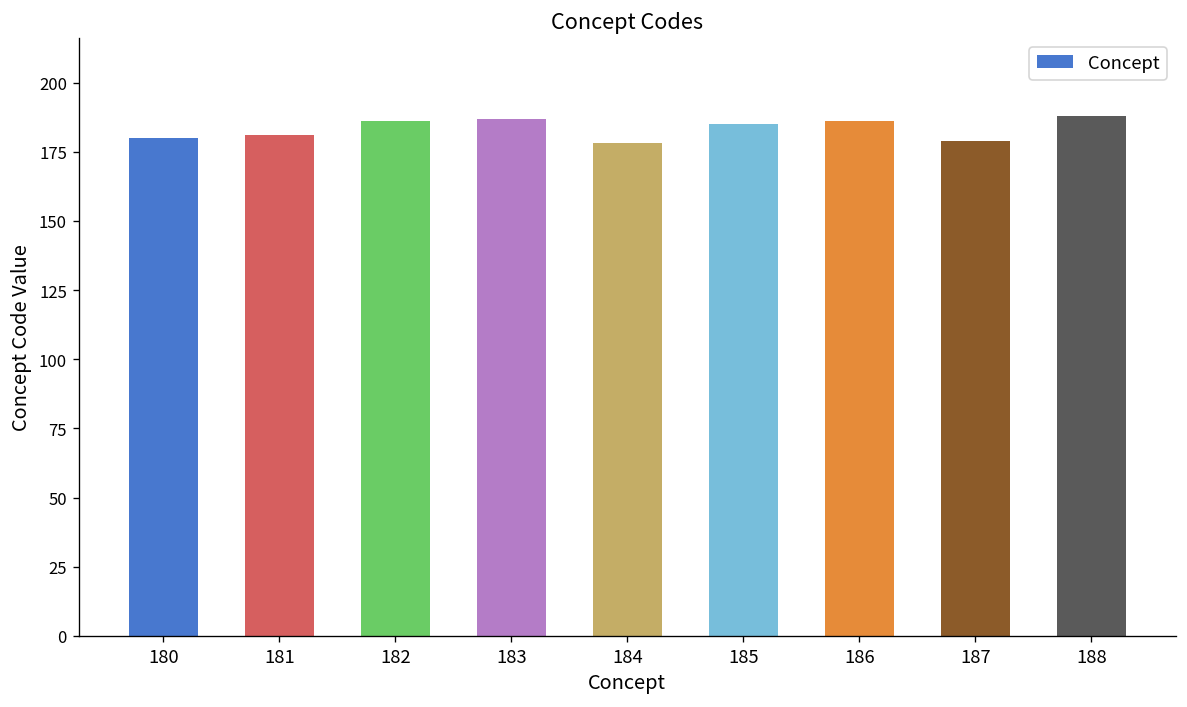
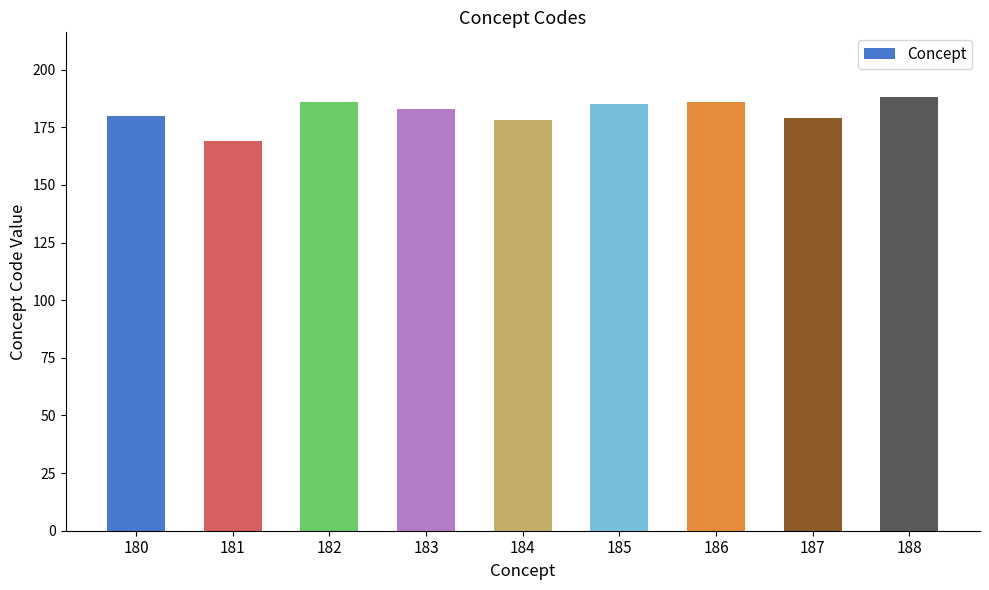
181: 181 -> 169
183: 187 -> 183
